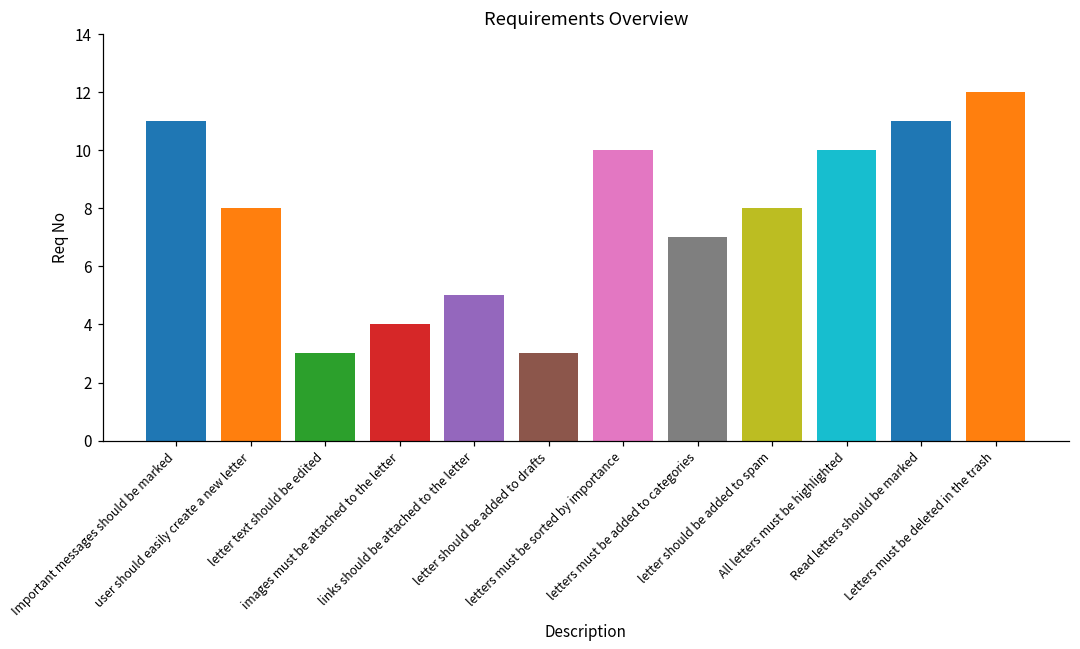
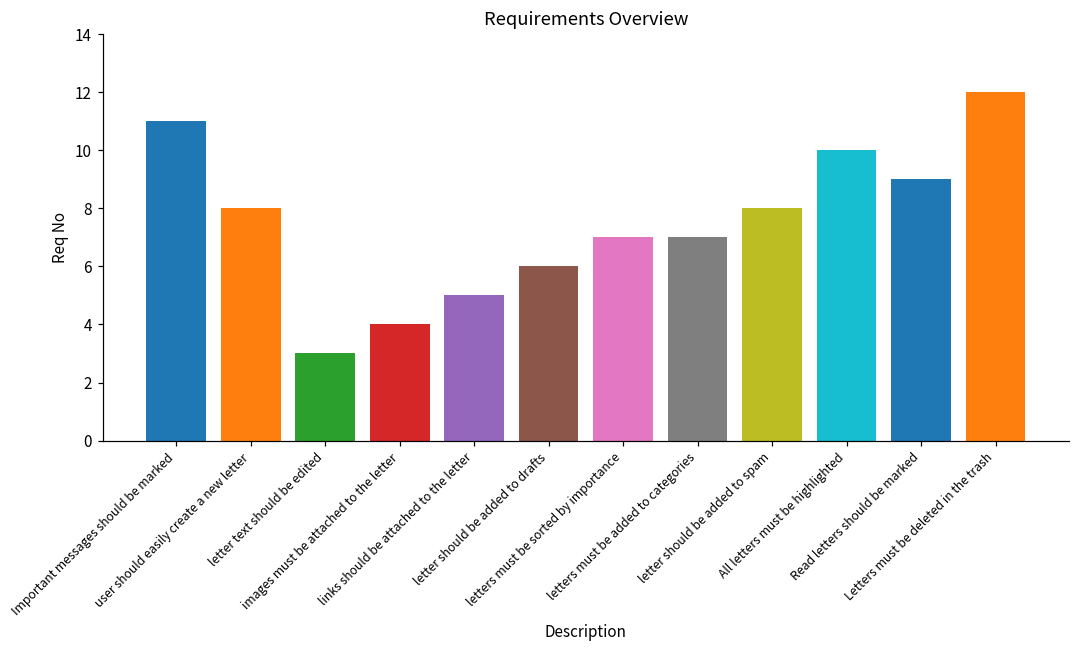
letter should be added to drafts: 3 -> 6
letters must be sorted by importance: 10 -> 7
Read letters should be marked: 11 -> 9
